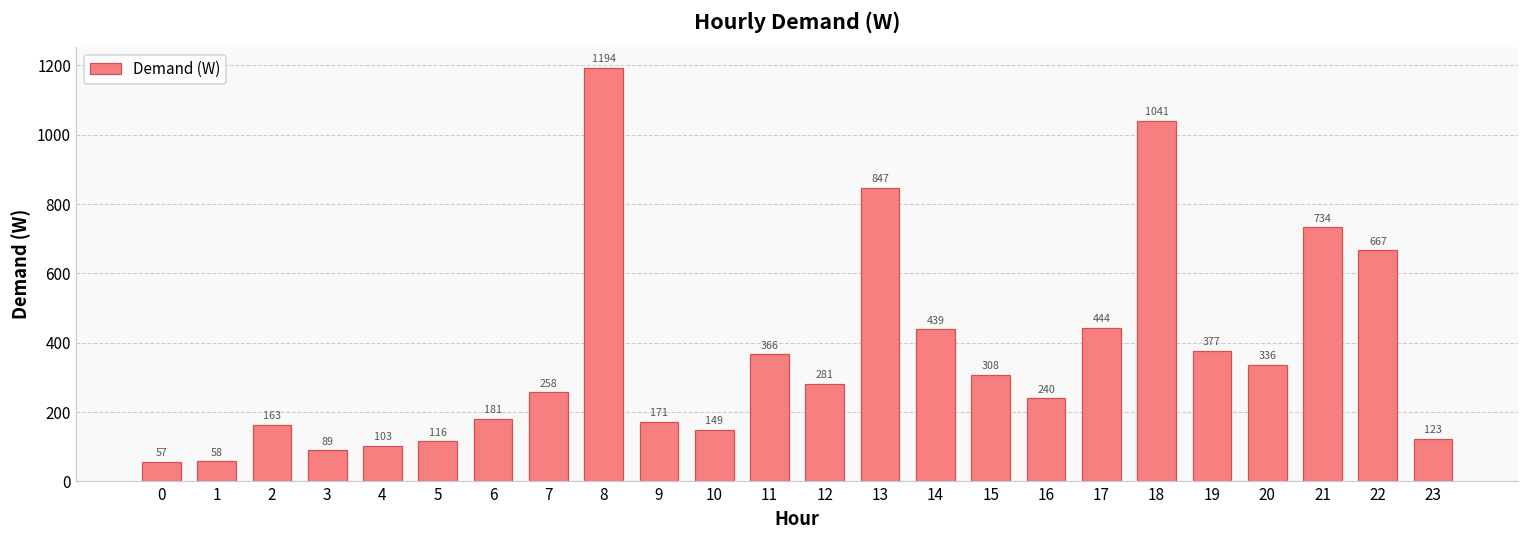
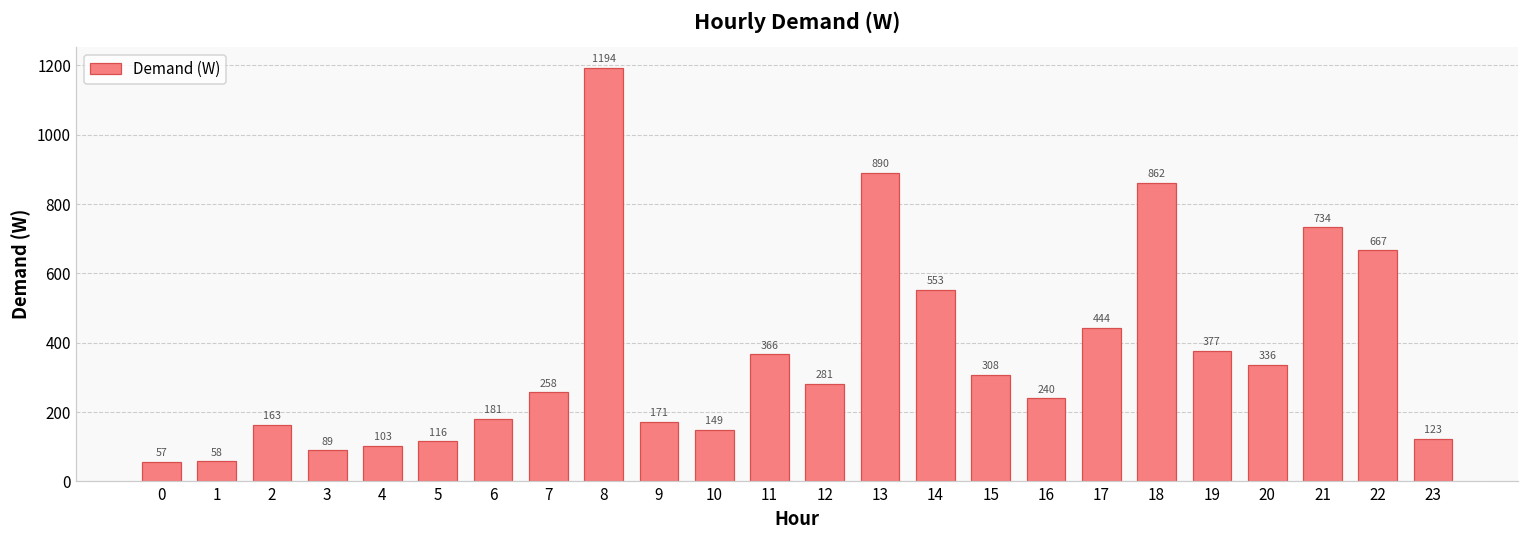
13: 847 -> 890
14: 439 -> 553
18: 1041 -> 862
